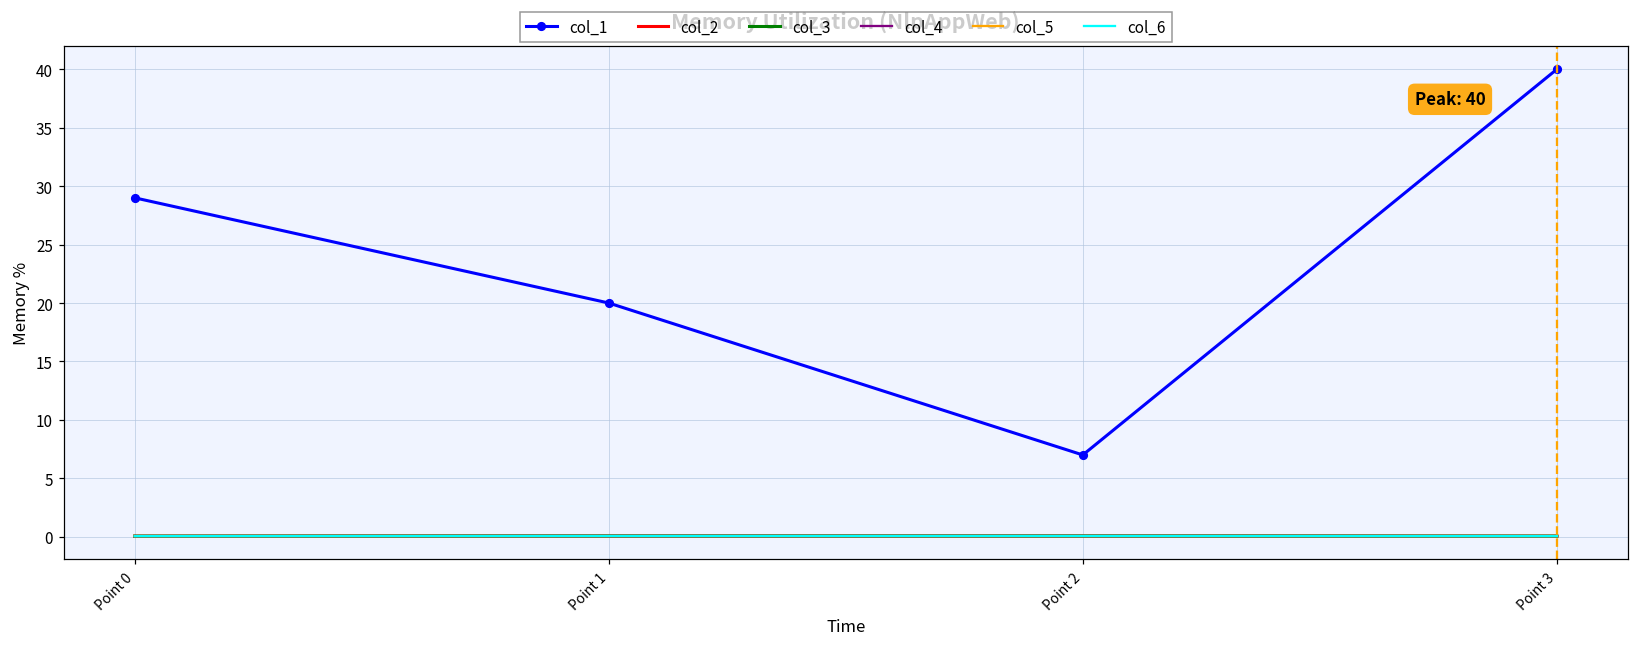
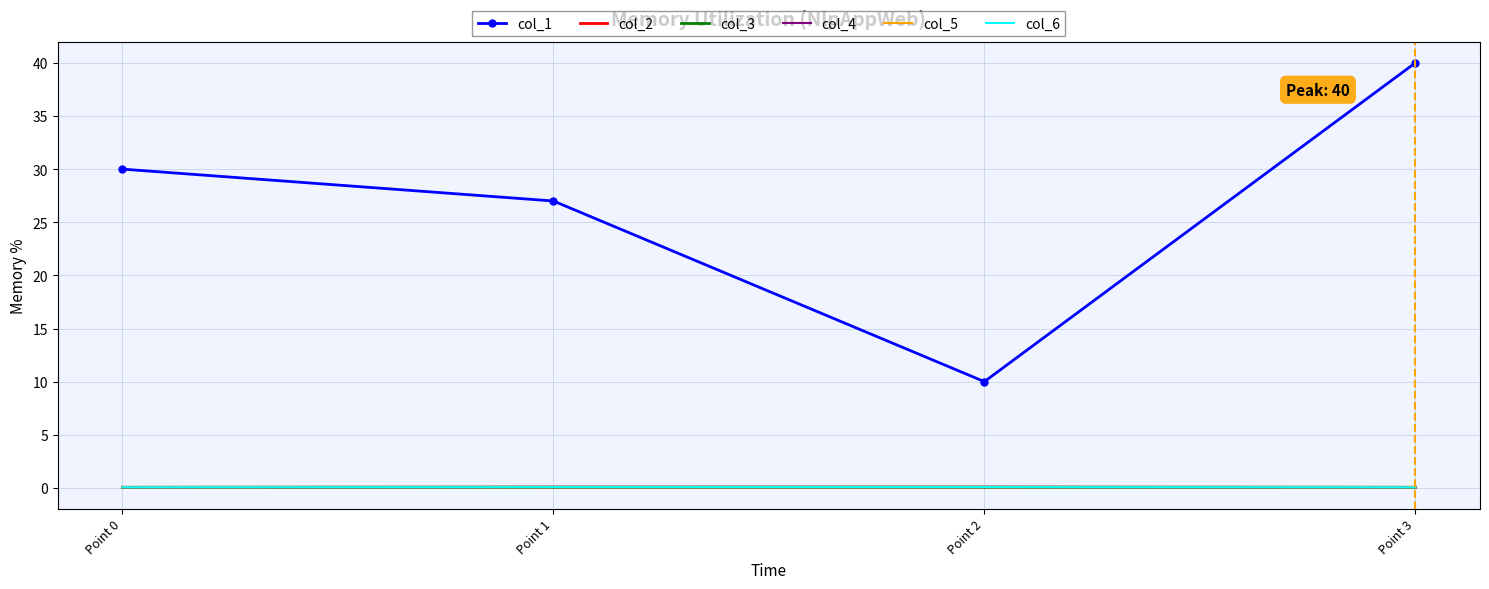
col_1, Point 0: 29 -> 30
col_1, Point 1: 20 -> 27
col_1, Point 2: 7 -> 10
